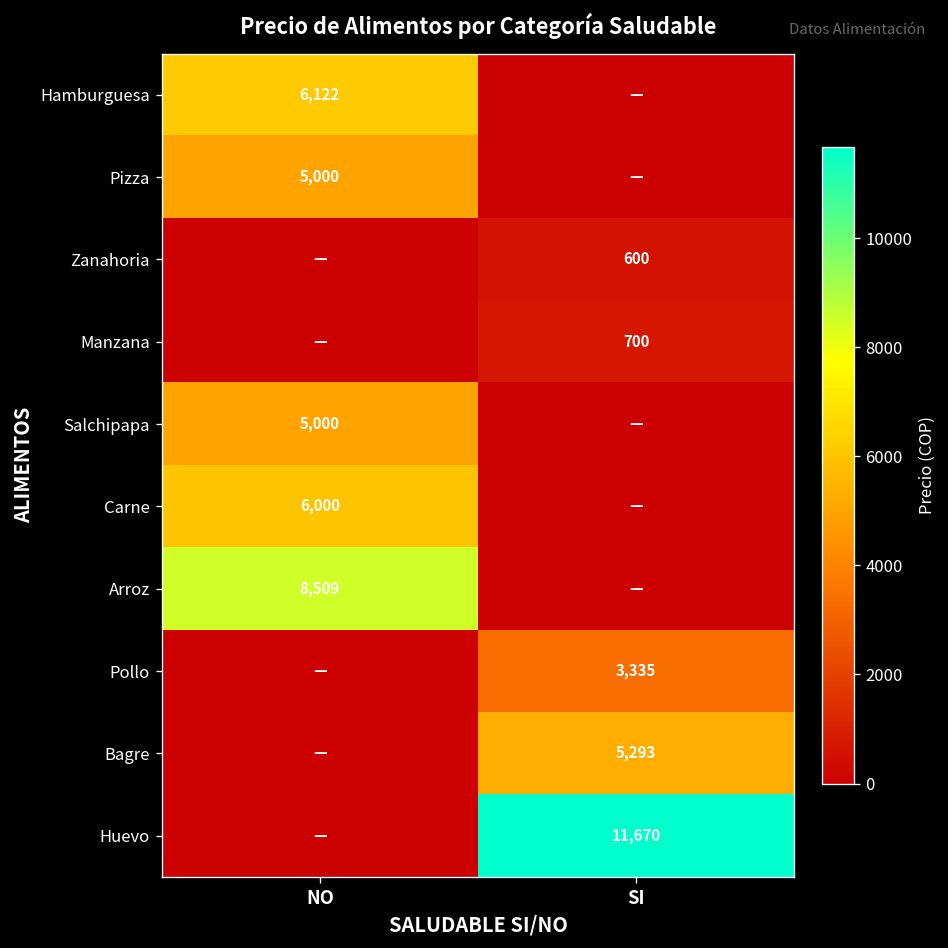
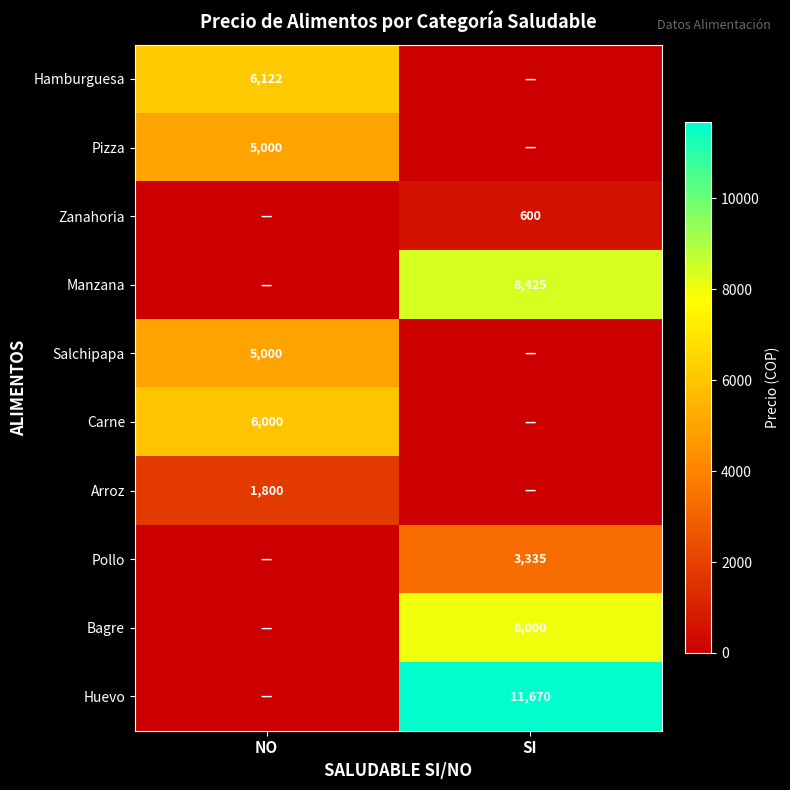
Manzana, SI: 700 -> 8,425
Arroz, NO: 8,509 -> 1,800
Bagre, SI: 5,293 -> 8,000
